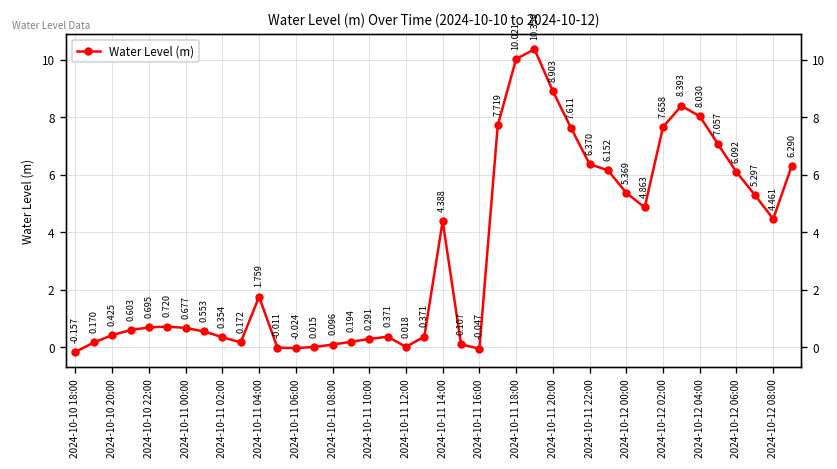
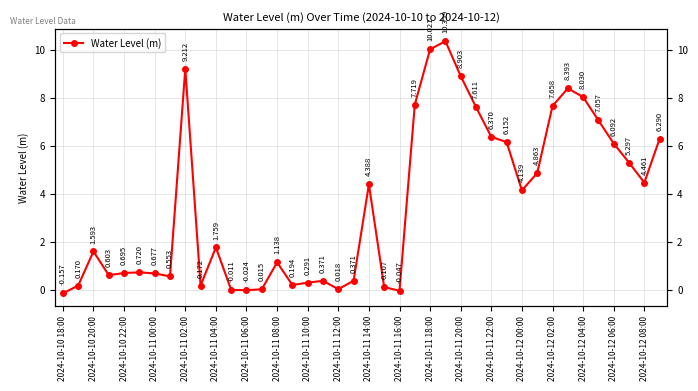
2024-10-10 20:00: 0.425 -> 1.593
2024-10-11 02:00: 0.354 -> 9.212
2024-10-11 08:00: 0.096 -> 1.138
2024-10-12 00:00: 5.369 -> 4.139
